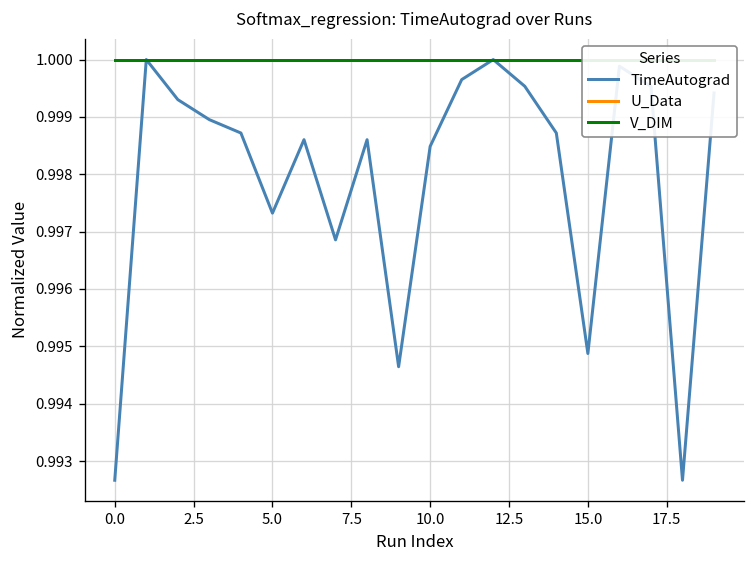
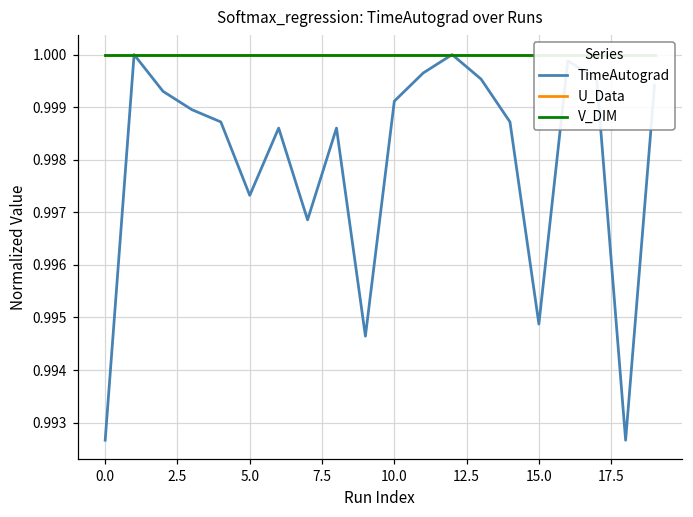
TimeAutograd, 10.0: 0.9985 -> 0.9991
